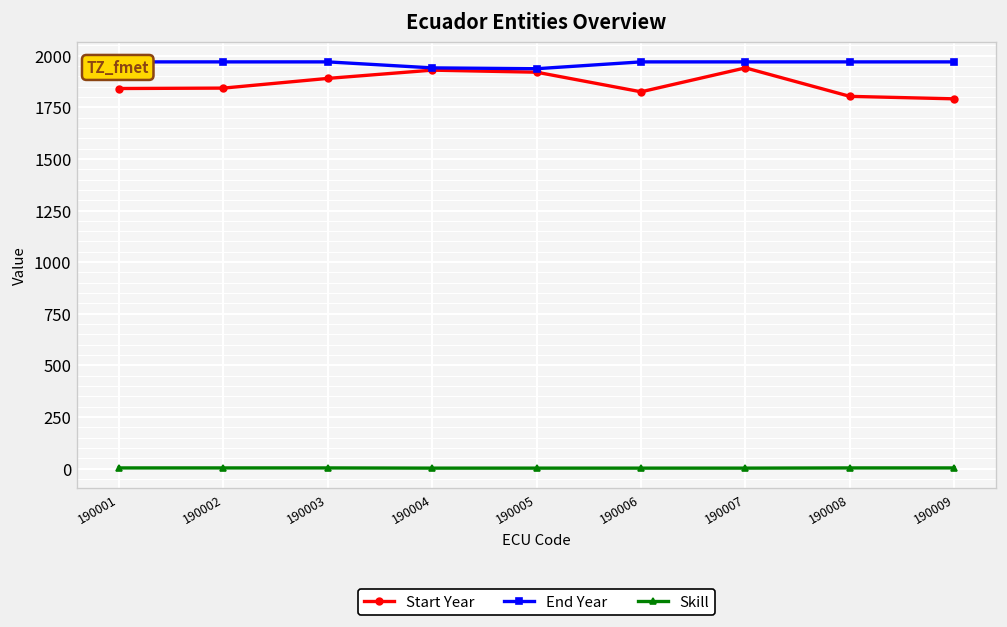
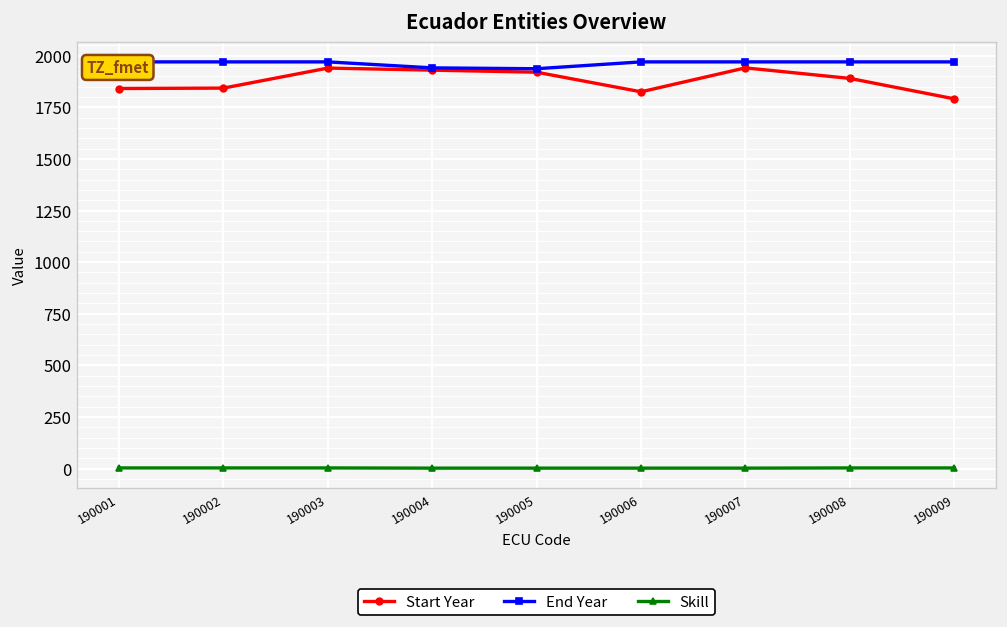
Start Year, 190003: 1890 -> 1940
Start Year, 190008: 1800 -> 1890
